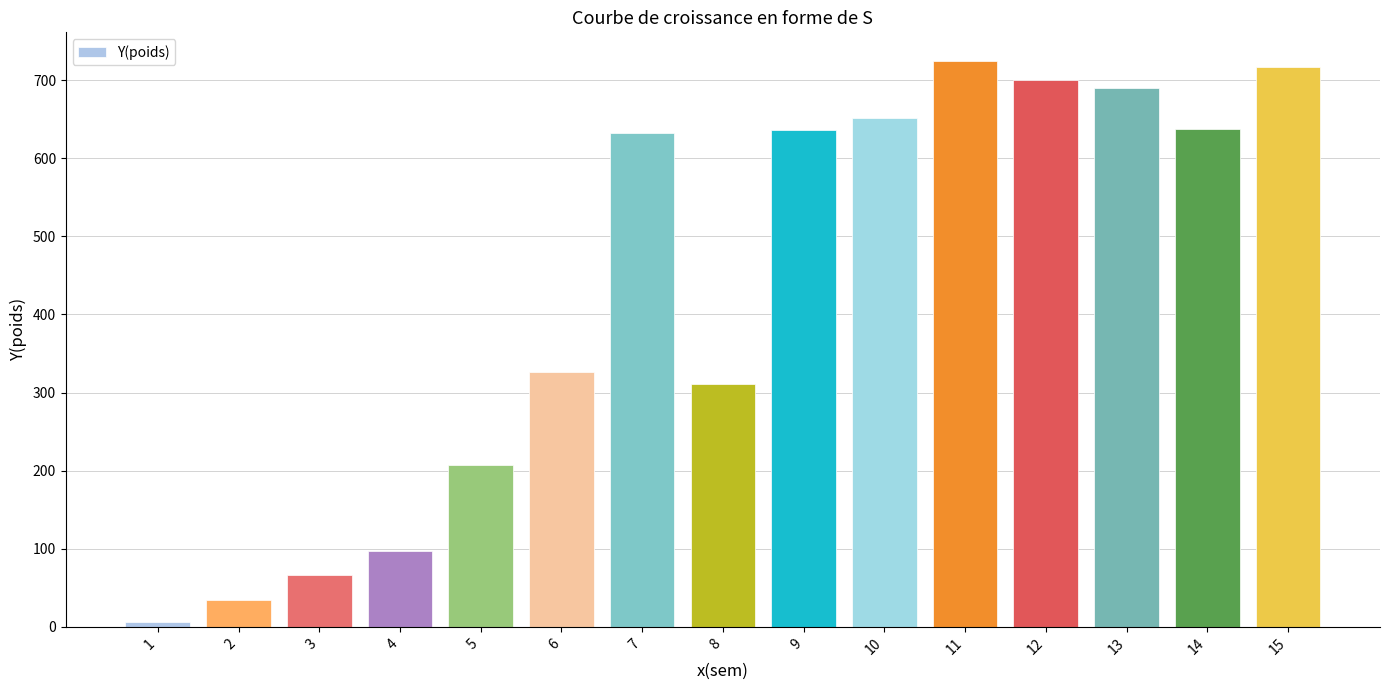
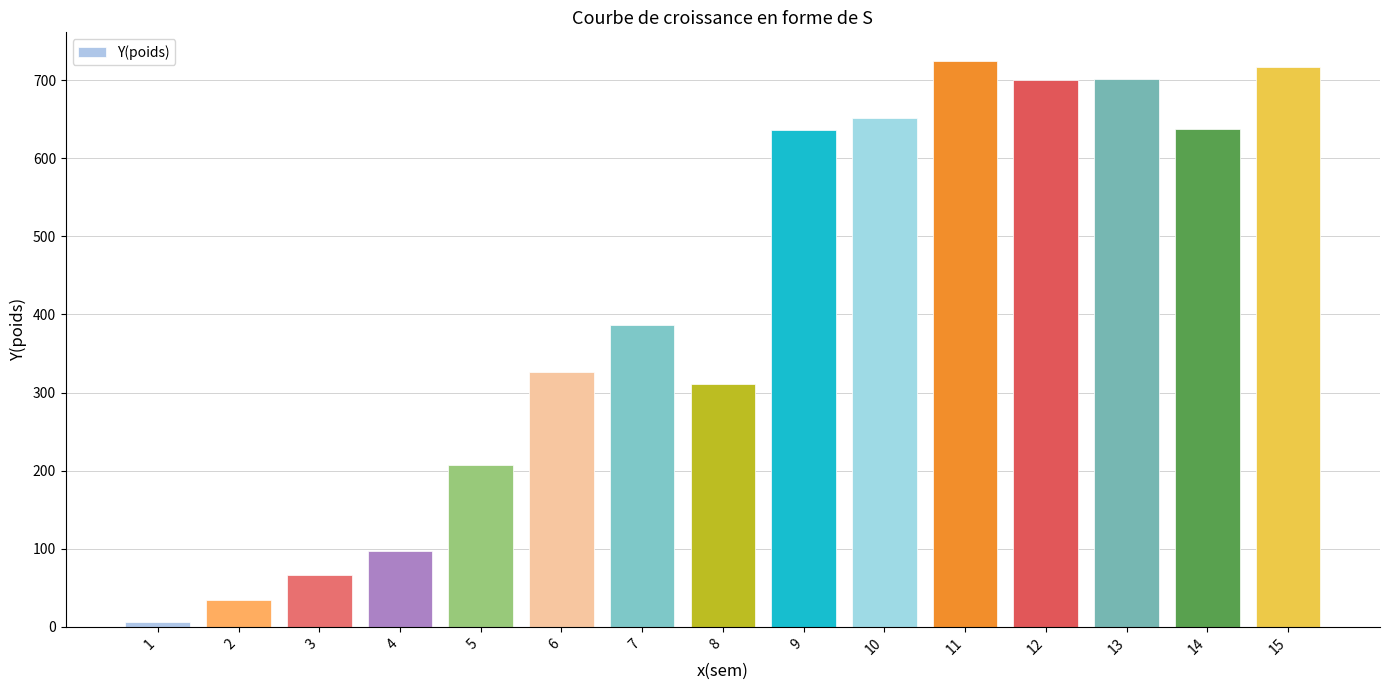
7: 630 -> 390
13: 690 -> 700
